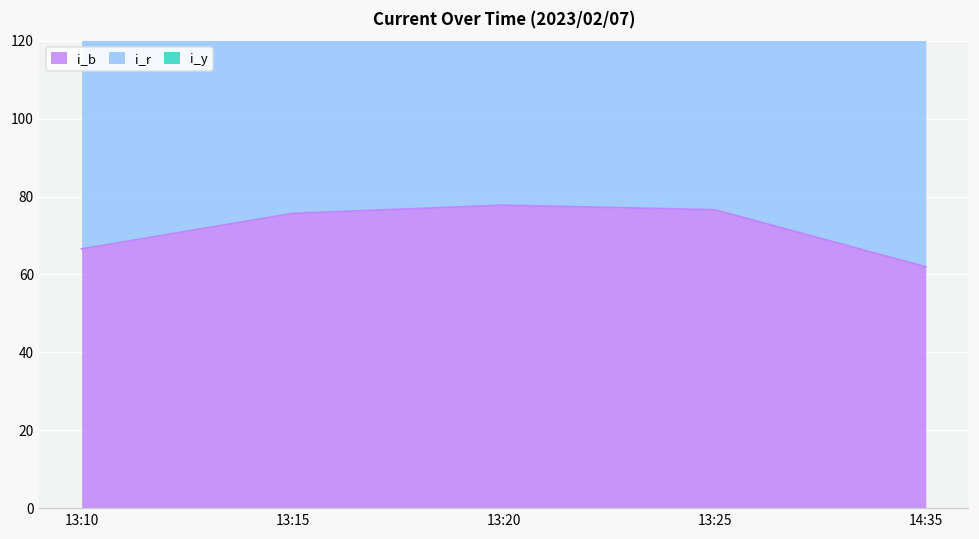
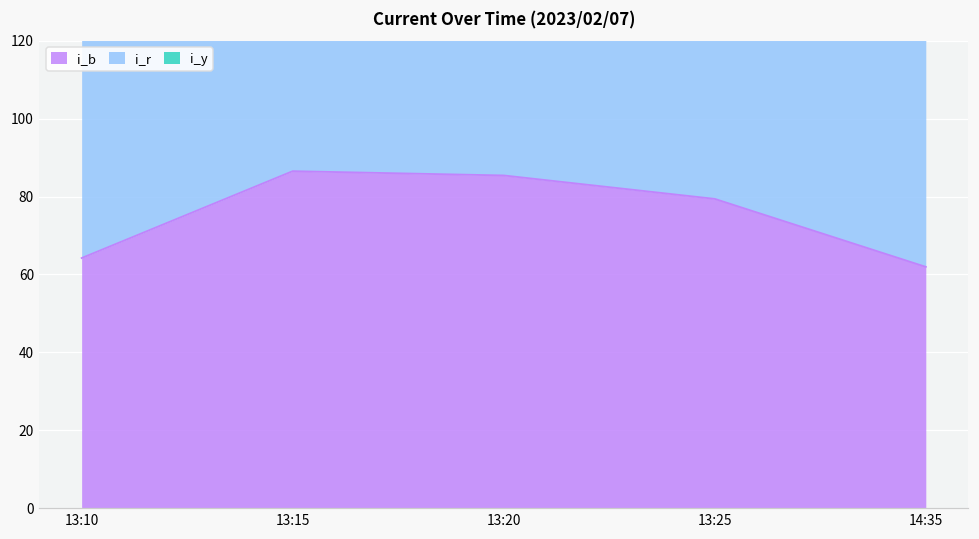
i_b, 13:10: 67 -> 64
i_b, 13:15: 76 -> 87
i_b, 13:20: 78 -> 85
i_b, 13:25: 77 -> 79
